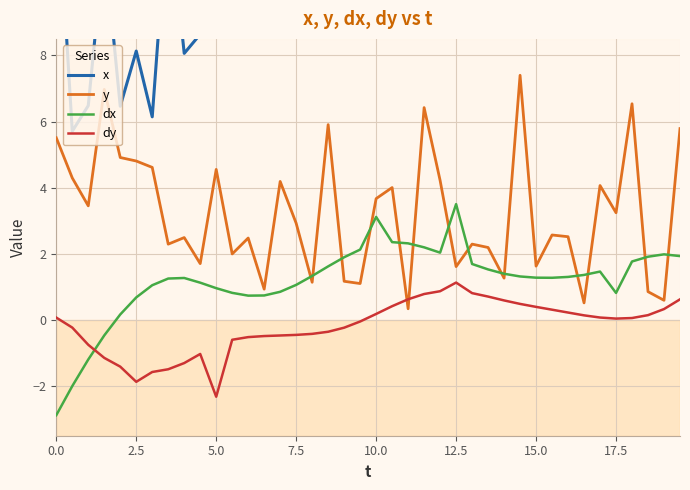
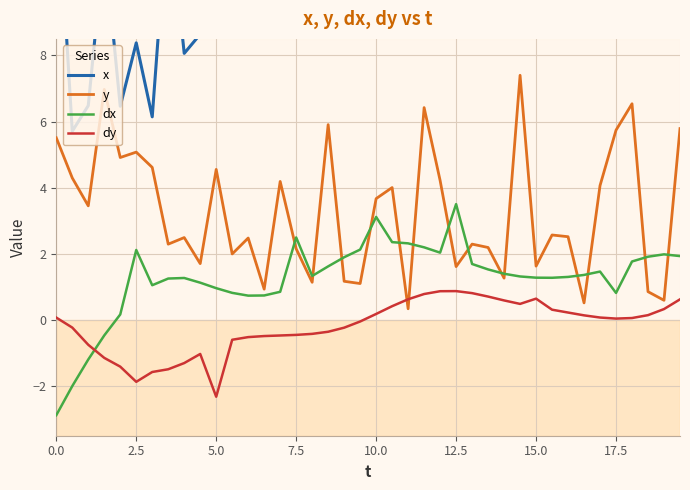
x, 2.5: 8.1 -> 8.4
y, 2.5: 4.8 -> 5.1
dx, 2.5: 0.7 -> 2.1
y, 7.5: 2.9 -> 2.2
dx, 7.5: 1.1 -> 2.5
dy, 12.5: 1.1 -> 0.9
dy, 15.0: 0.4 -> 0.6
y, 17.5: 3.2 -> 5.7
